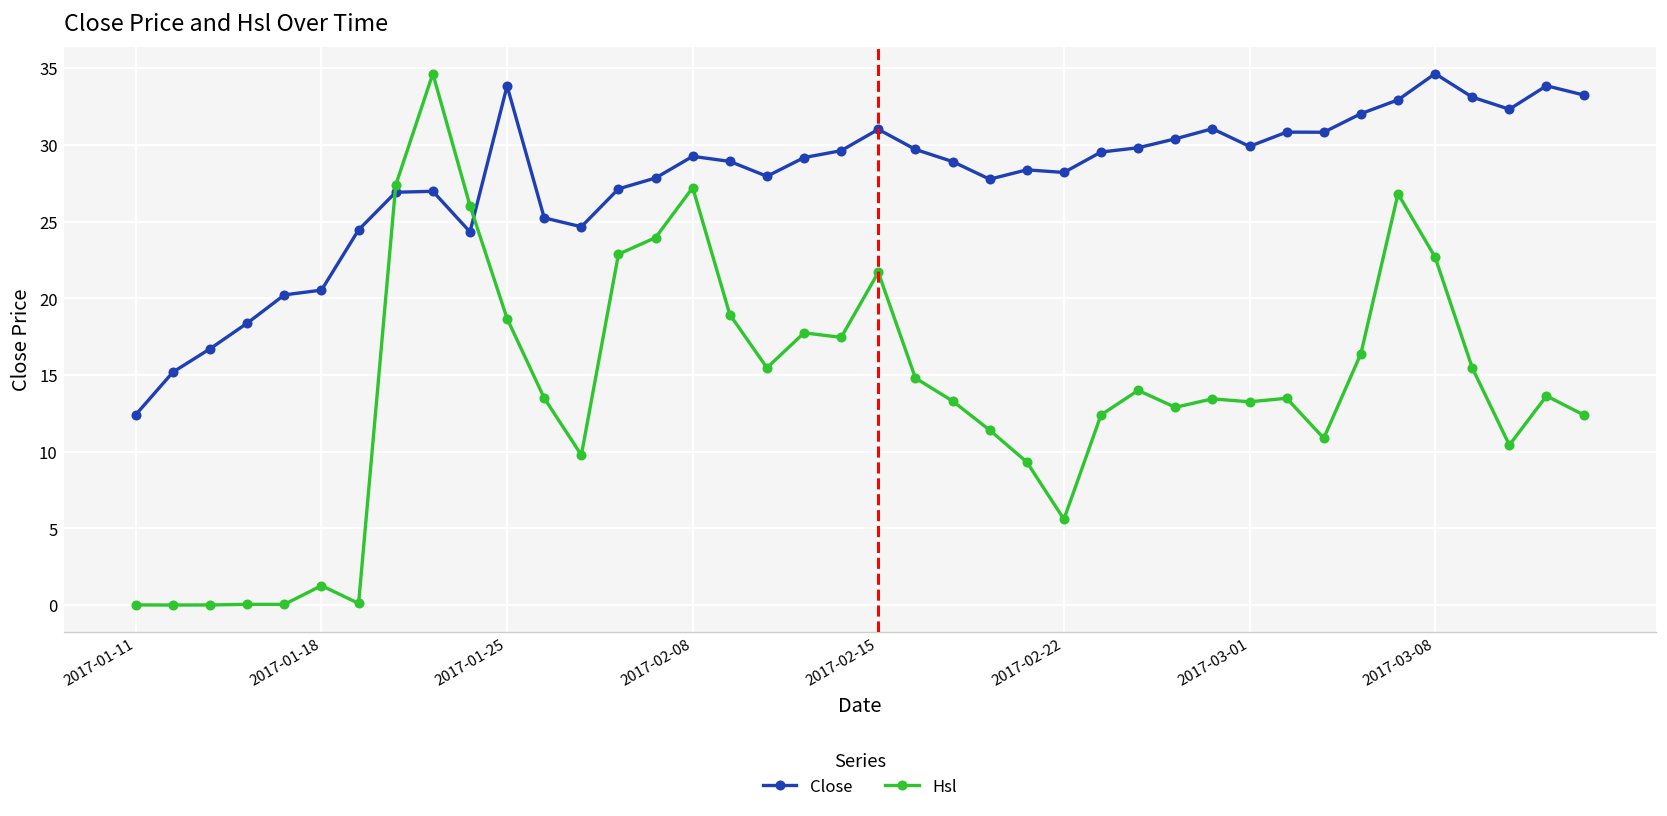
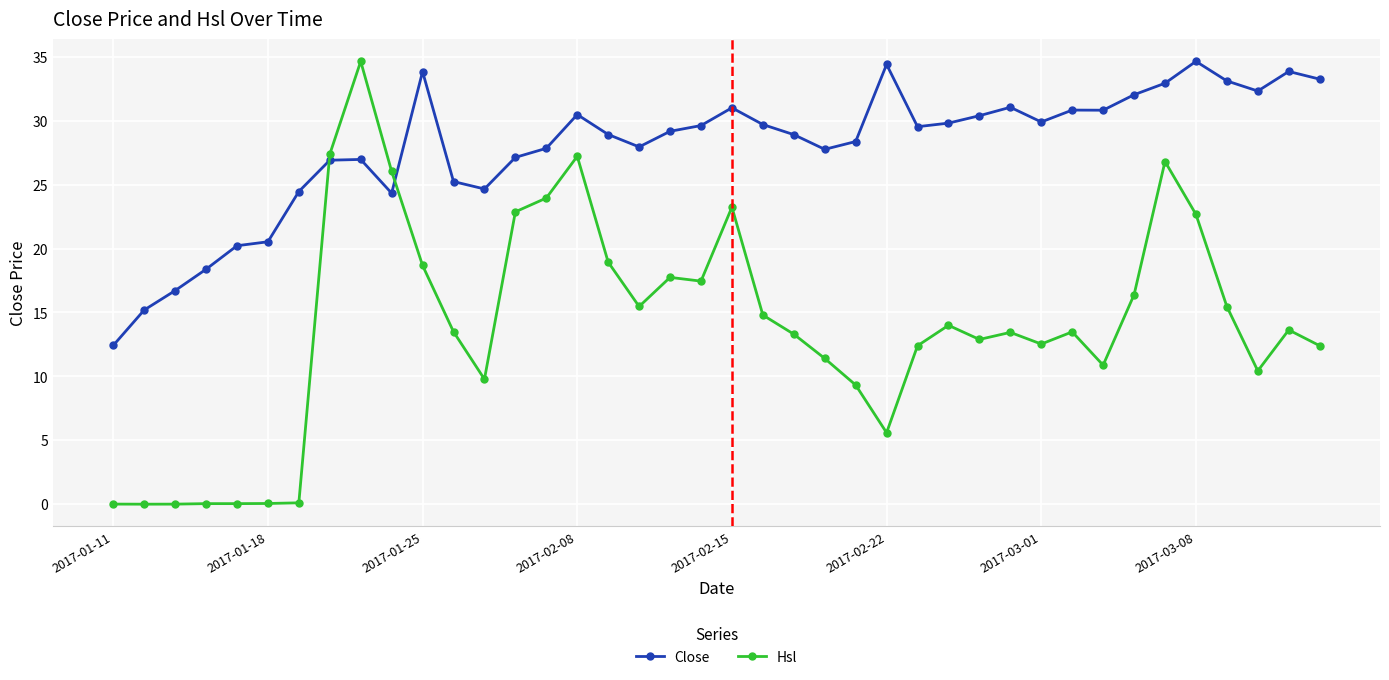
Hsl, 2017-01-18: 1.3 -> 0.1
Close, 2017-02-08: 29.3 -> 30.5
Hsl, 2017-02-15: 21.7 -> 23.2
Close, 2017-02-22: 28.2 -> 34.4
Hsl, 2017-03-01: 13.3 -> 12.5
